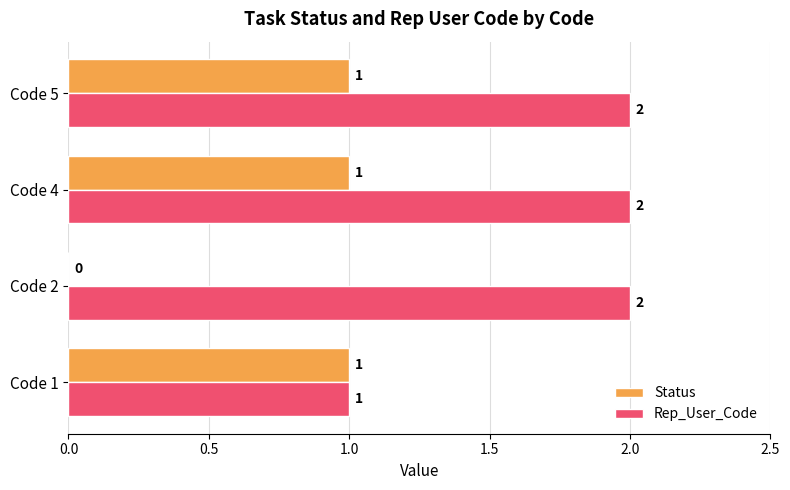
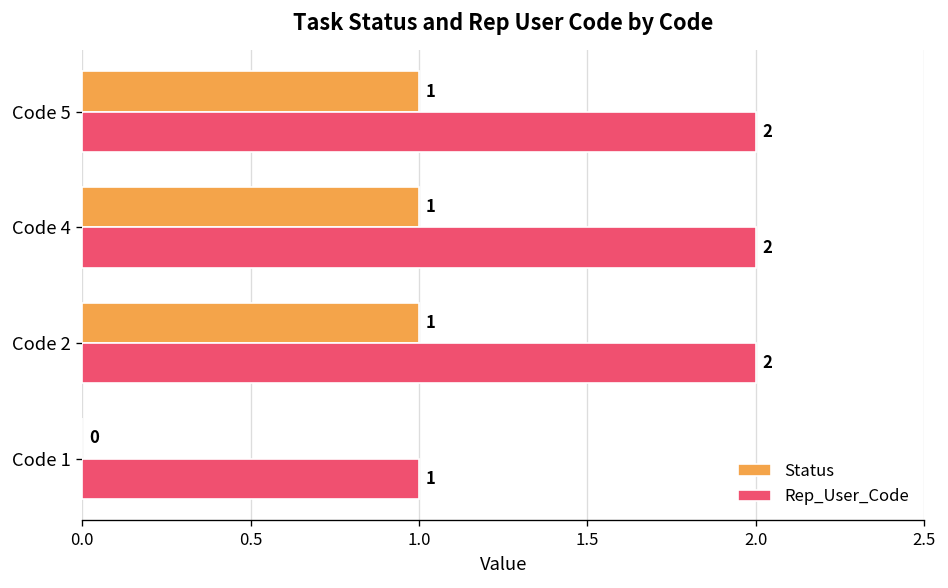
Status, Code 2: 0 -> 1
Status, Code 1: 1 -> 0
